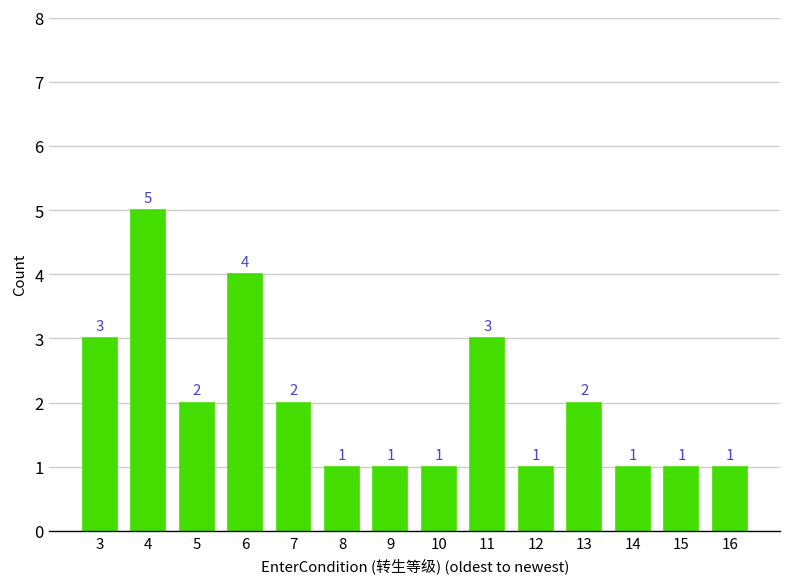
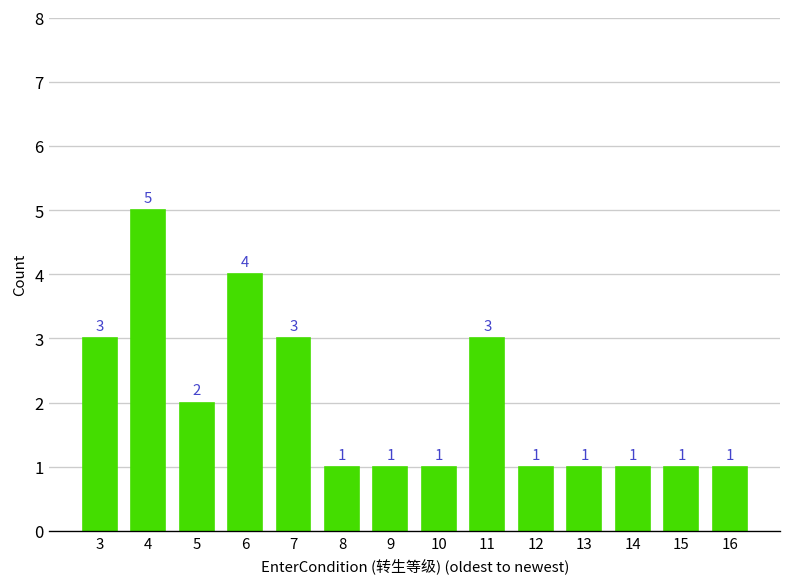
7: 2 -> 3
13: 2 -> 1
